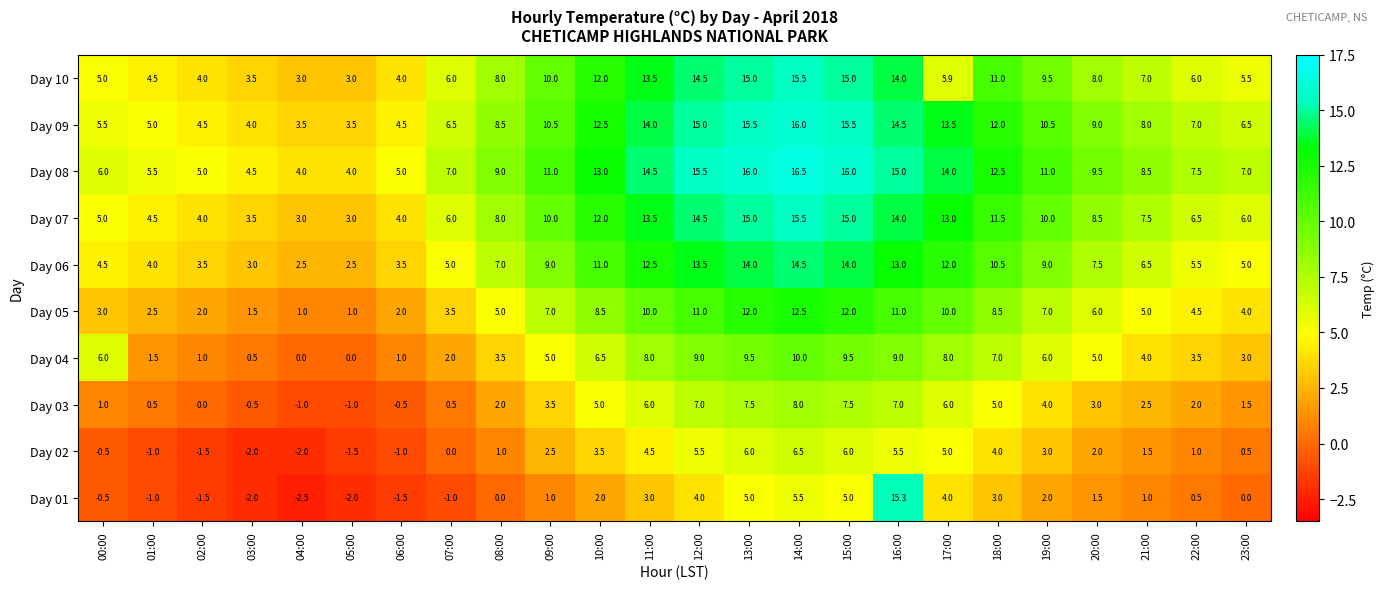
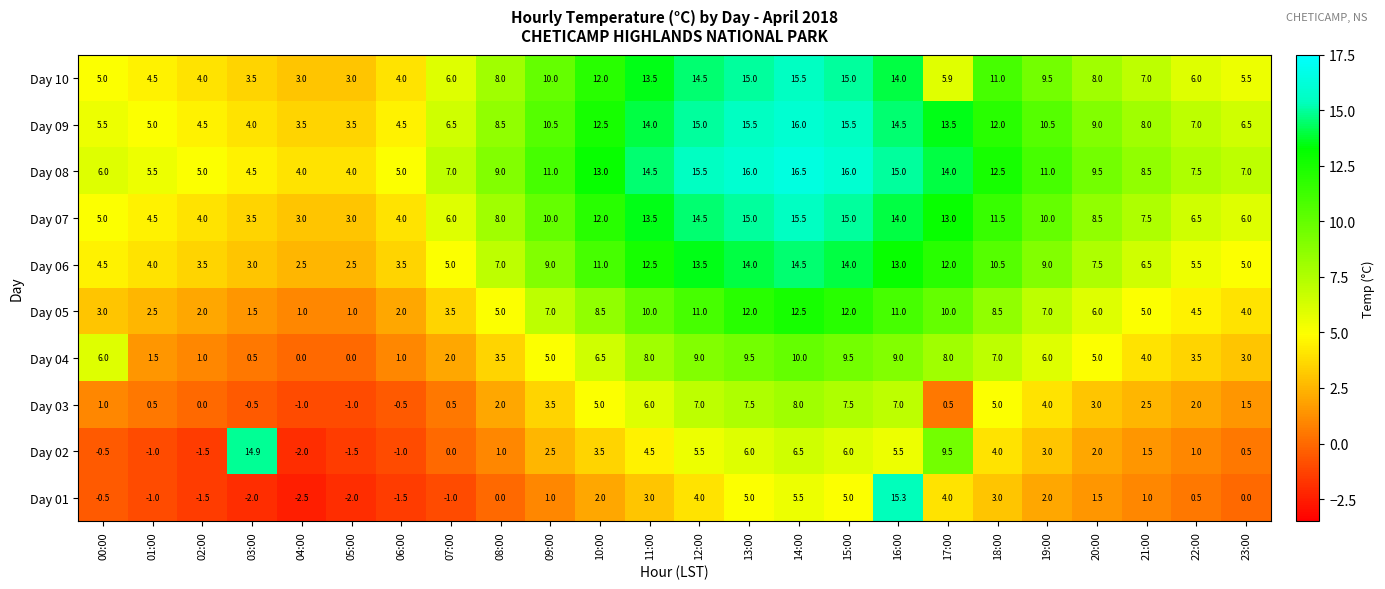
Day 03, 17:00: 6.0 -> 0.5
Day 02, 03:00: -2.0 -> 14.9
Day 02, 17:00: 5.0 -> 9.5
